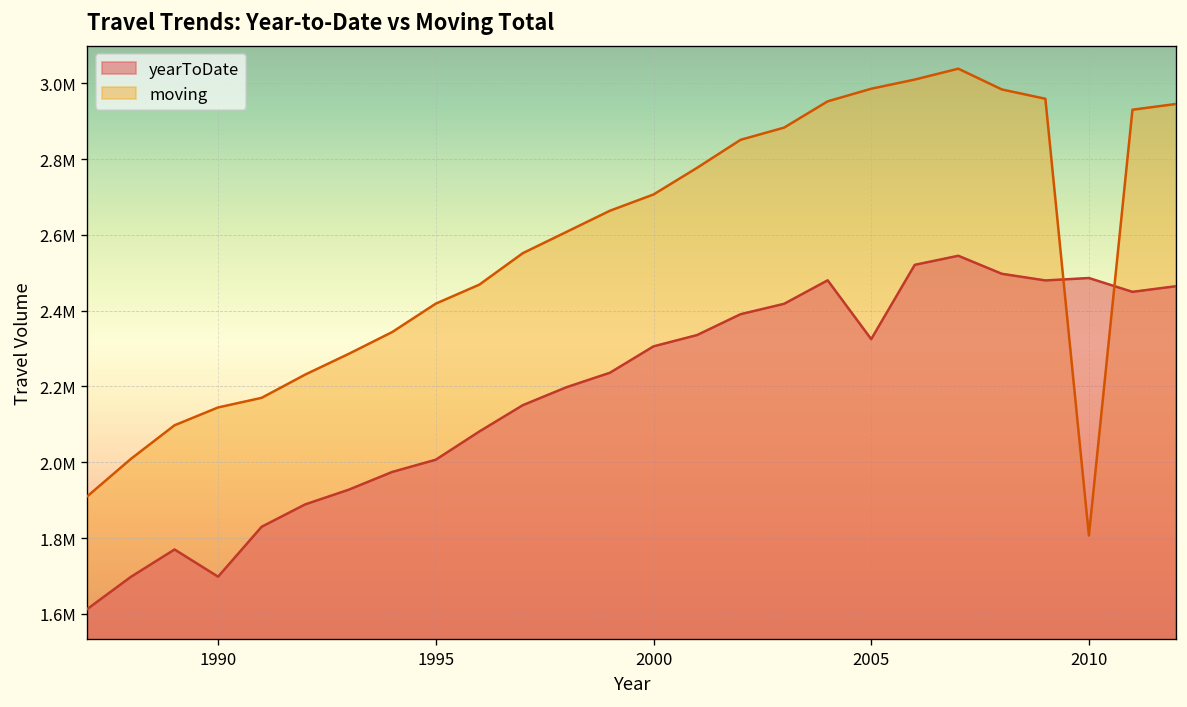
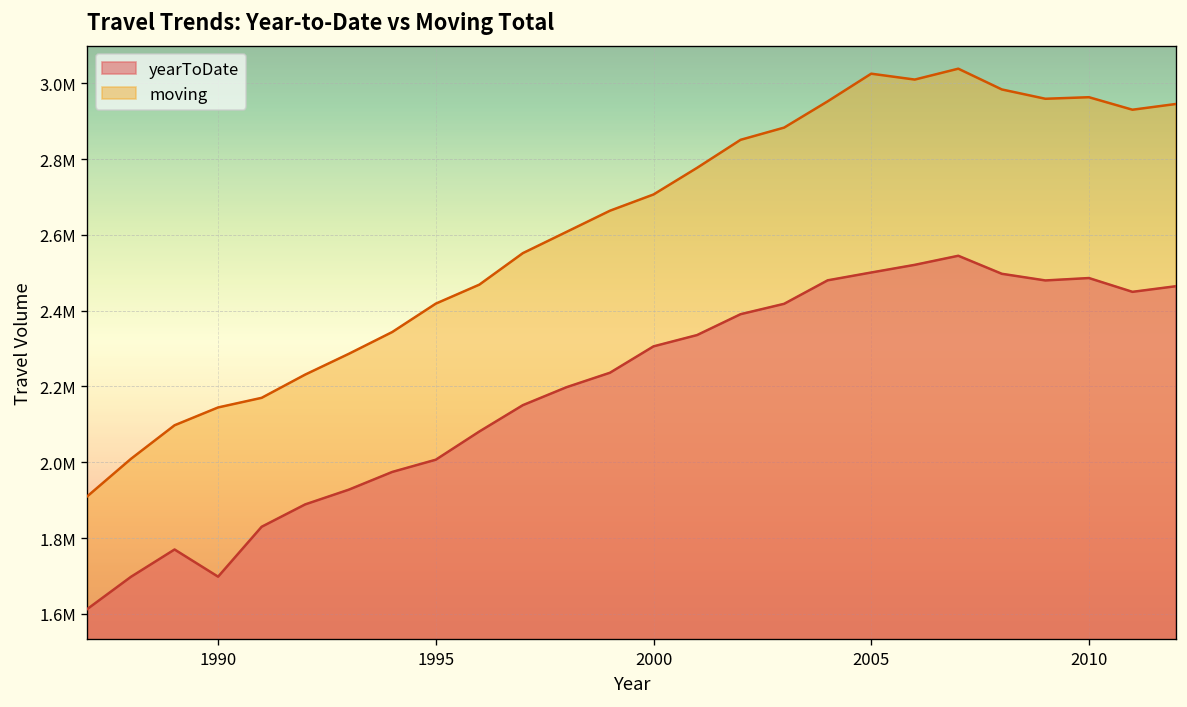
yearToDate, 2005: 2320000 -> 2500000
moving, 2005: 2990000 -> 3030000
moving, 2010: 1810000 -> 2960000
